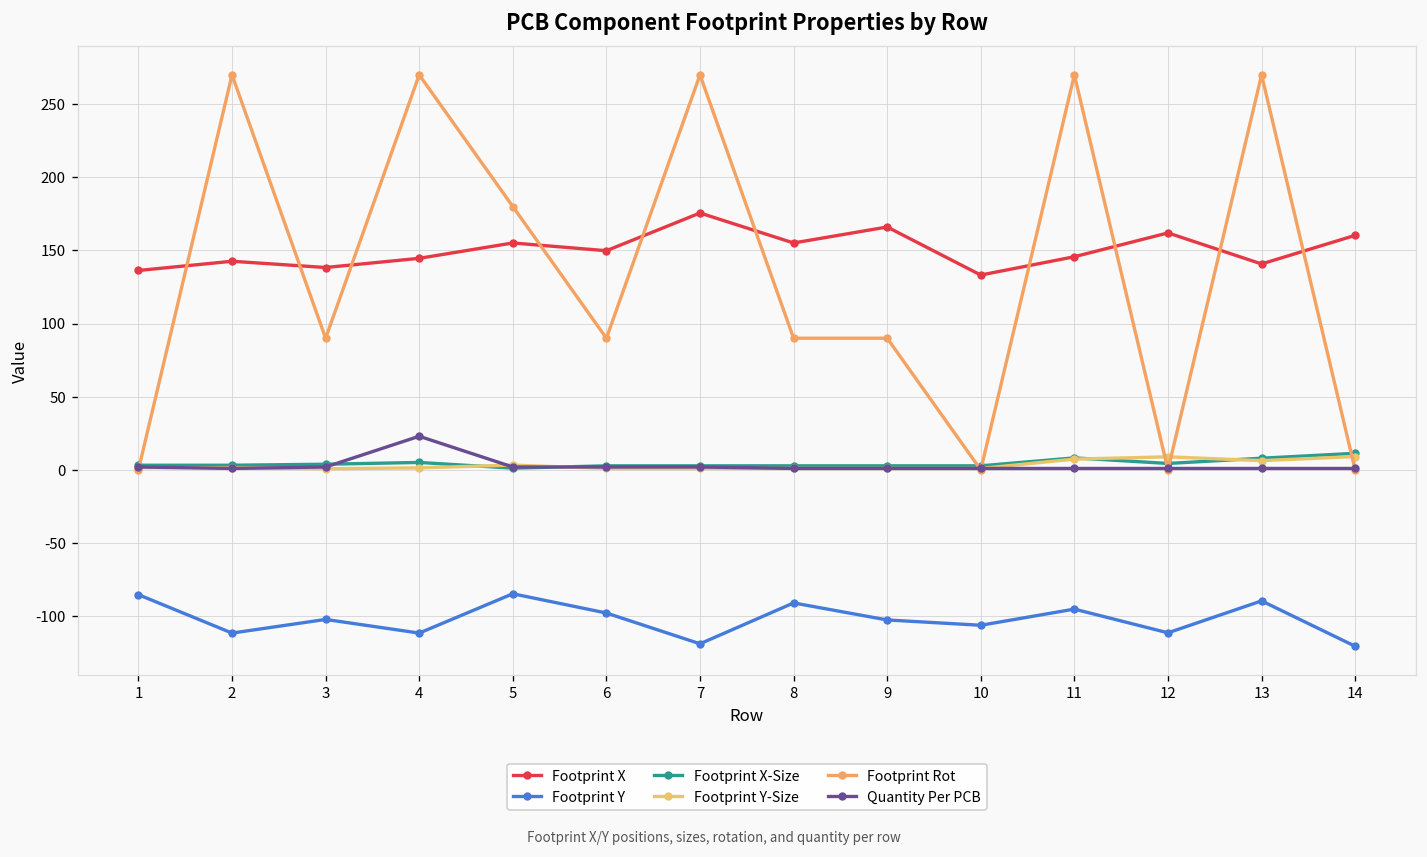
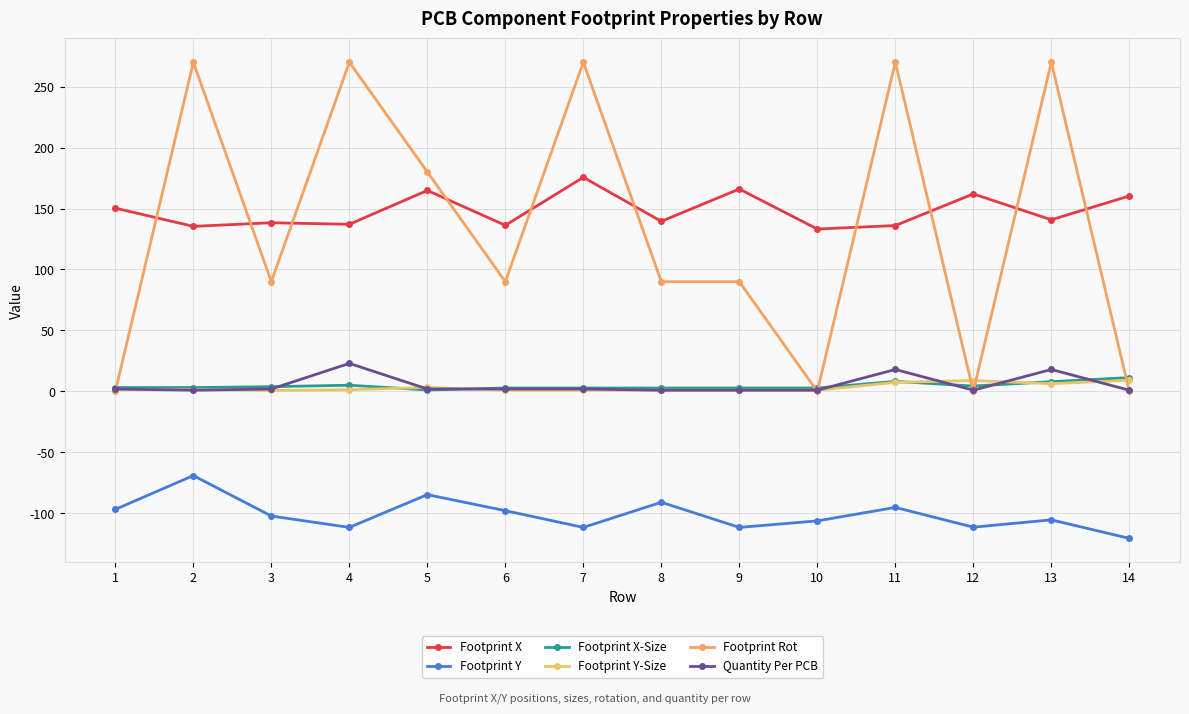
Footprint X, 1: 136 -> 150
Footprint Y, 1: -85 -> -97
Footprint X, 2: 143 -> 135
Footprint Y, 2: -112 -> -69
Footprint X, 4: 145 -> 137
Footprint X, 5: 155 -> 165
Footprint X, 6: 150 -> 136
Footprint Y, 7: -119 -> -112
Footprint X, 8: 155 -> 139
Footprint Y, 9: -103 -> -112
Footprint X, 11: 146 -> 136
Quantity Per PCB, 11: 1 -> 18
Footprint Y, 13: -90 -> -105
Quantity Per PCB, 13: 1 -> 18
